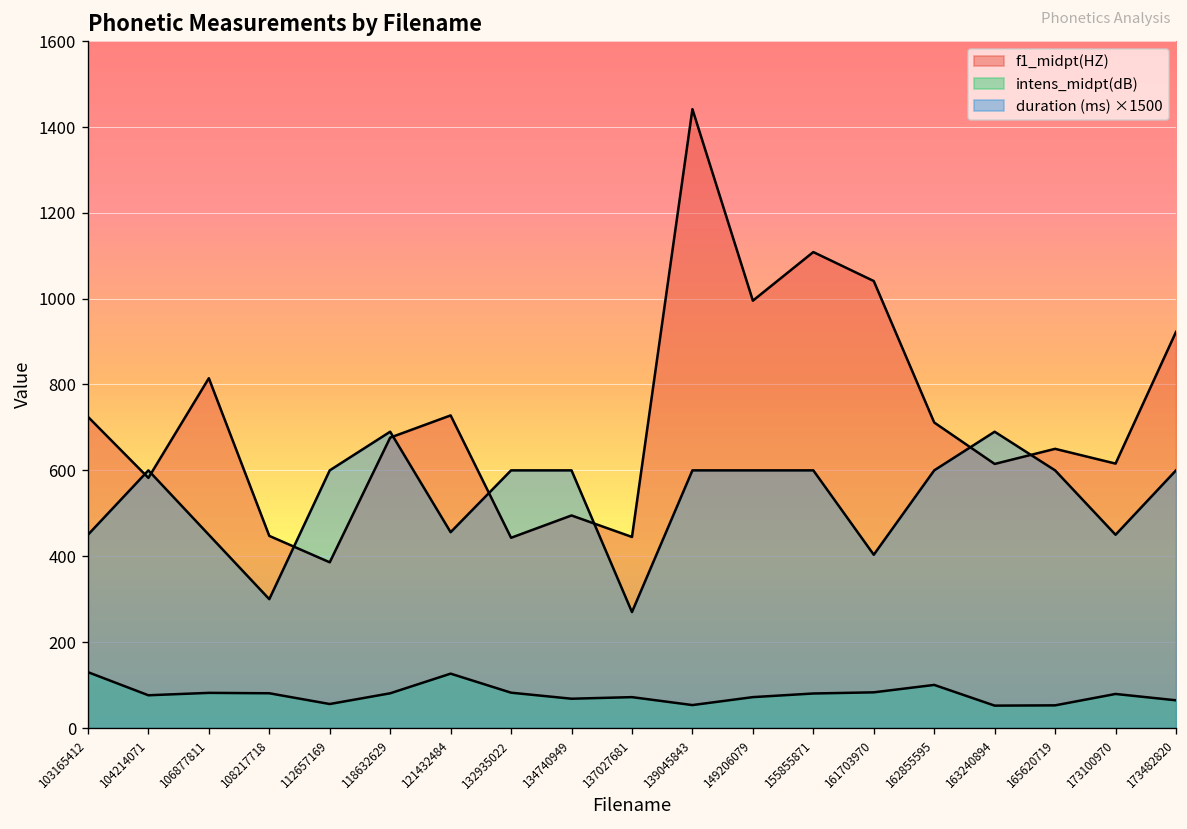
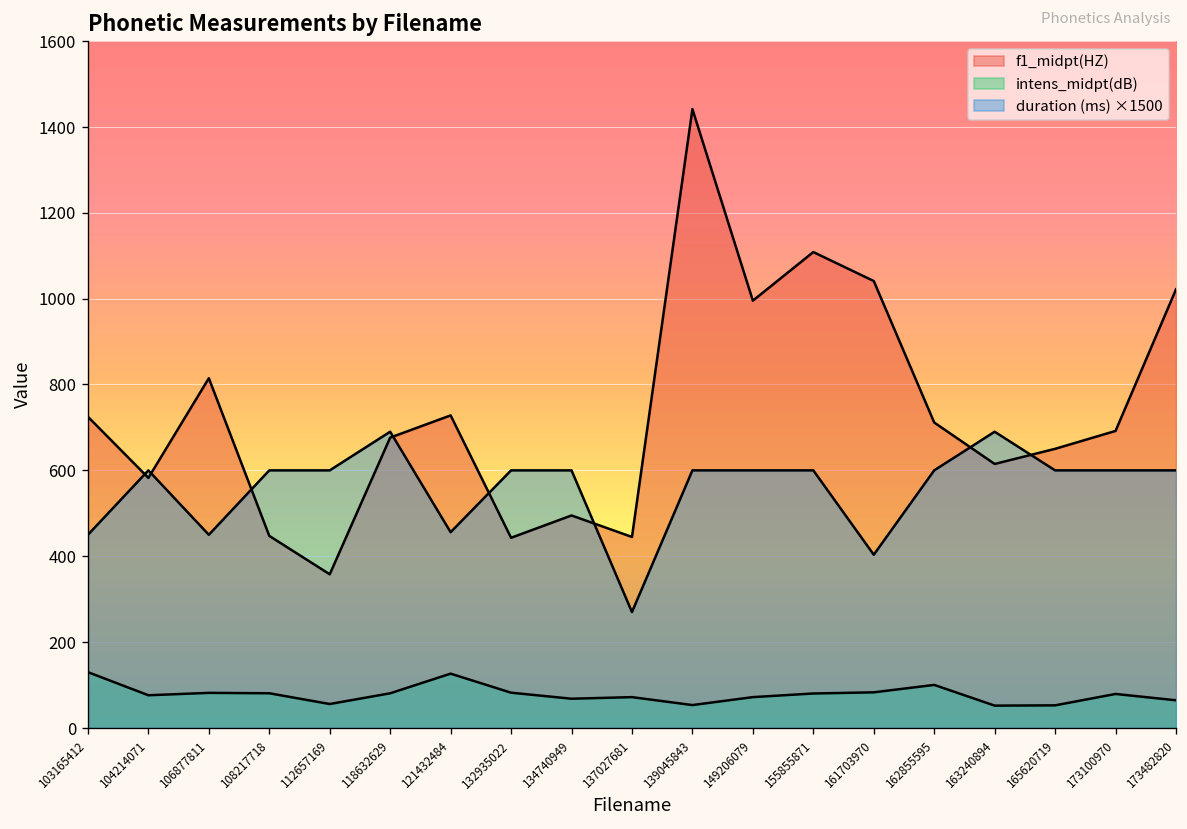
duration (ms) ×1500, 108217718: 300 -> 600
f1_midpt(HZ), 112657169: 390 -> 360
f1_midpt(HZ), 173100970: 620 -> 690
duration (ms) ×1500, 173100970: 450 -> 600
f1_midpt(HZ), 173482820: 920 -> 1020
